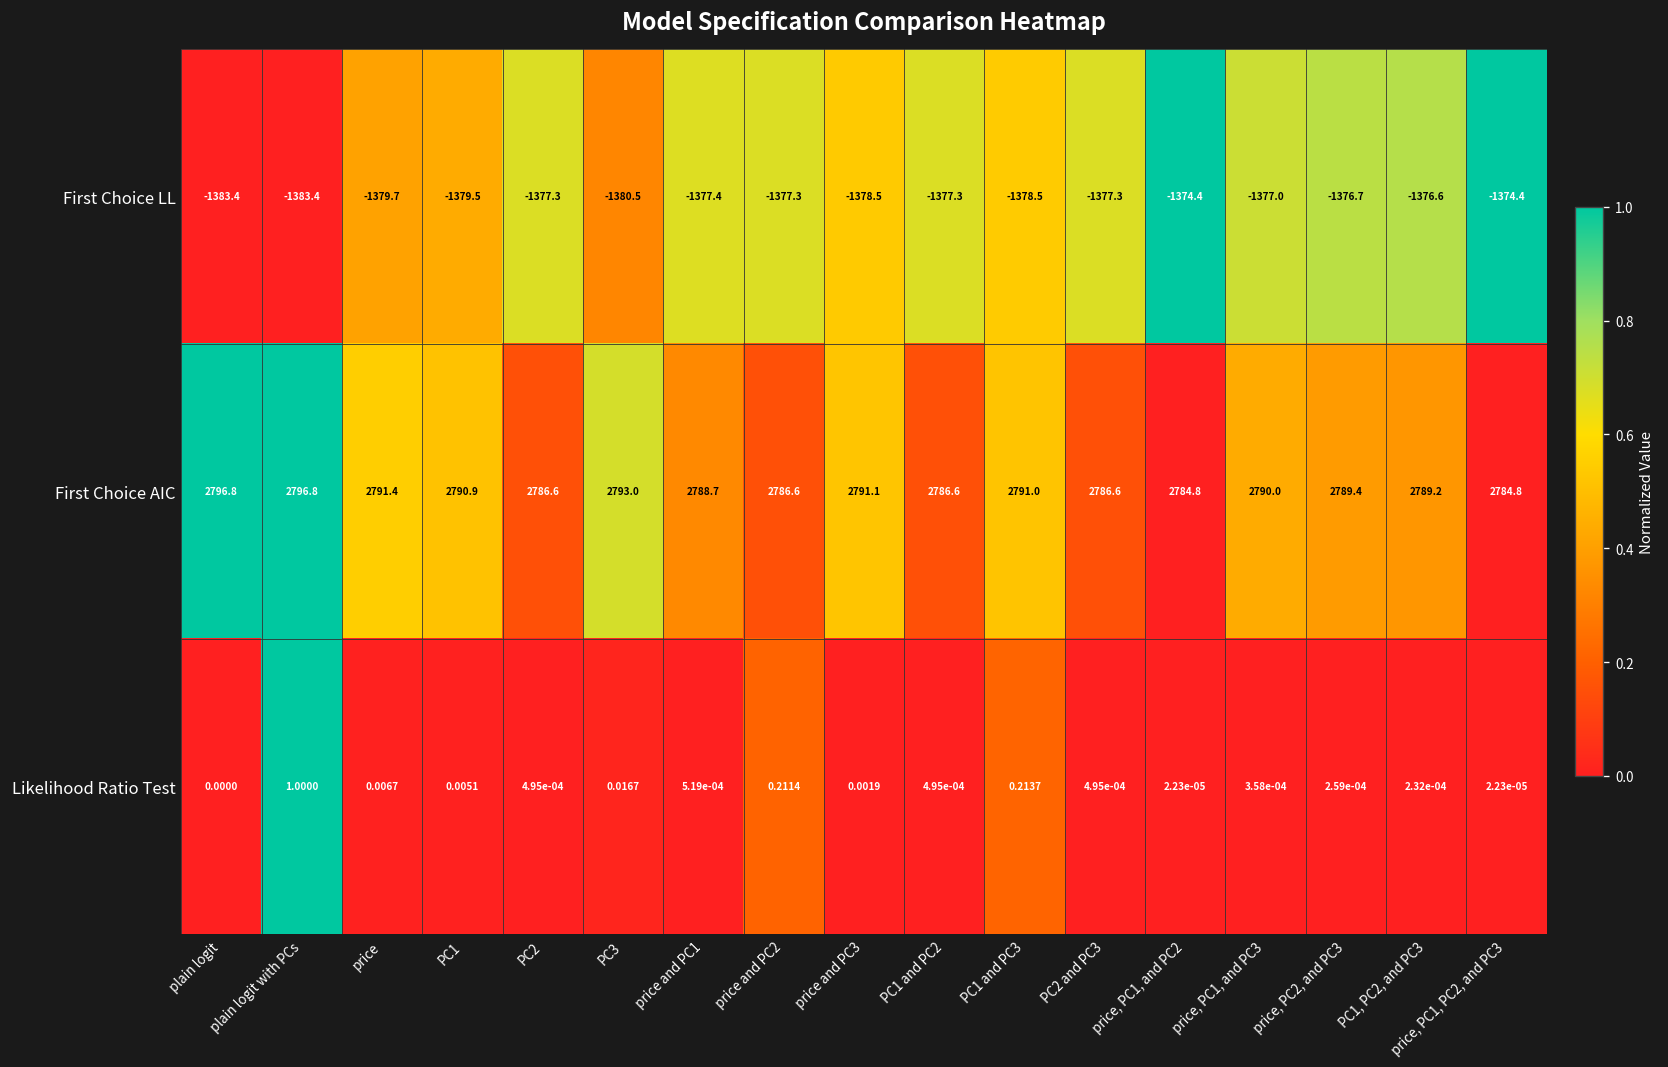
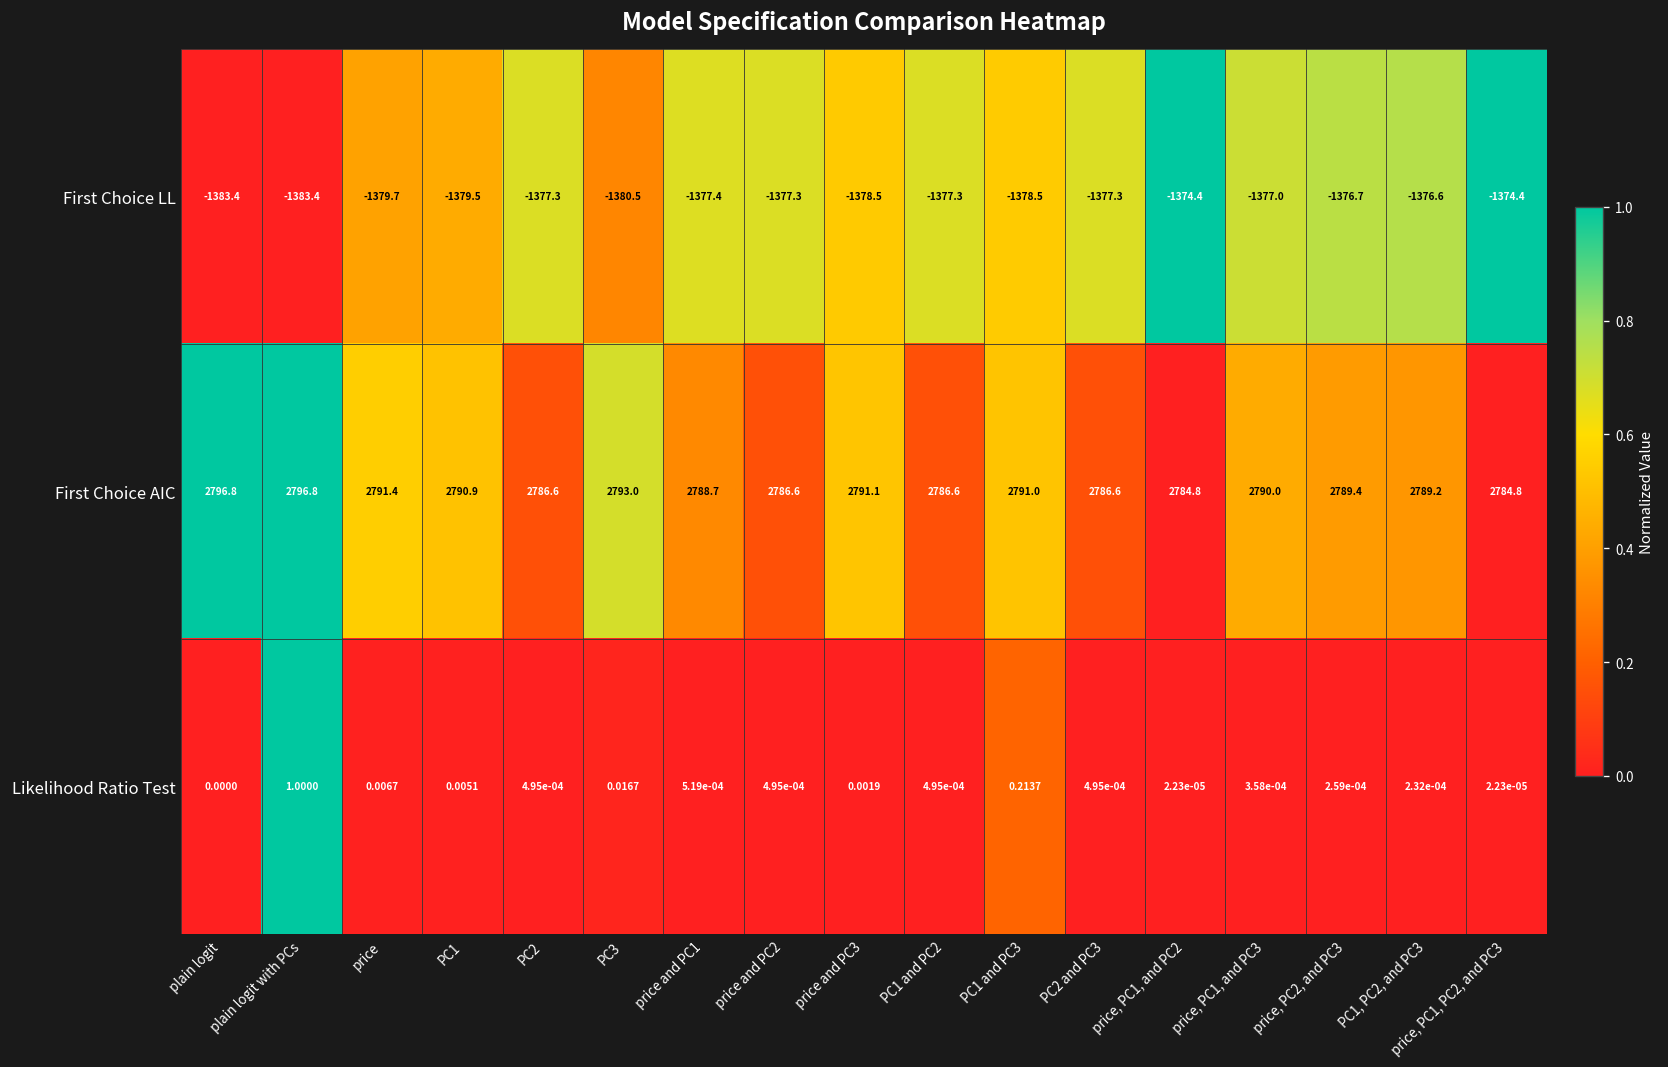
Likelihood Ratio Test, price and PC2: 0.2114 -> 4.95e-04
